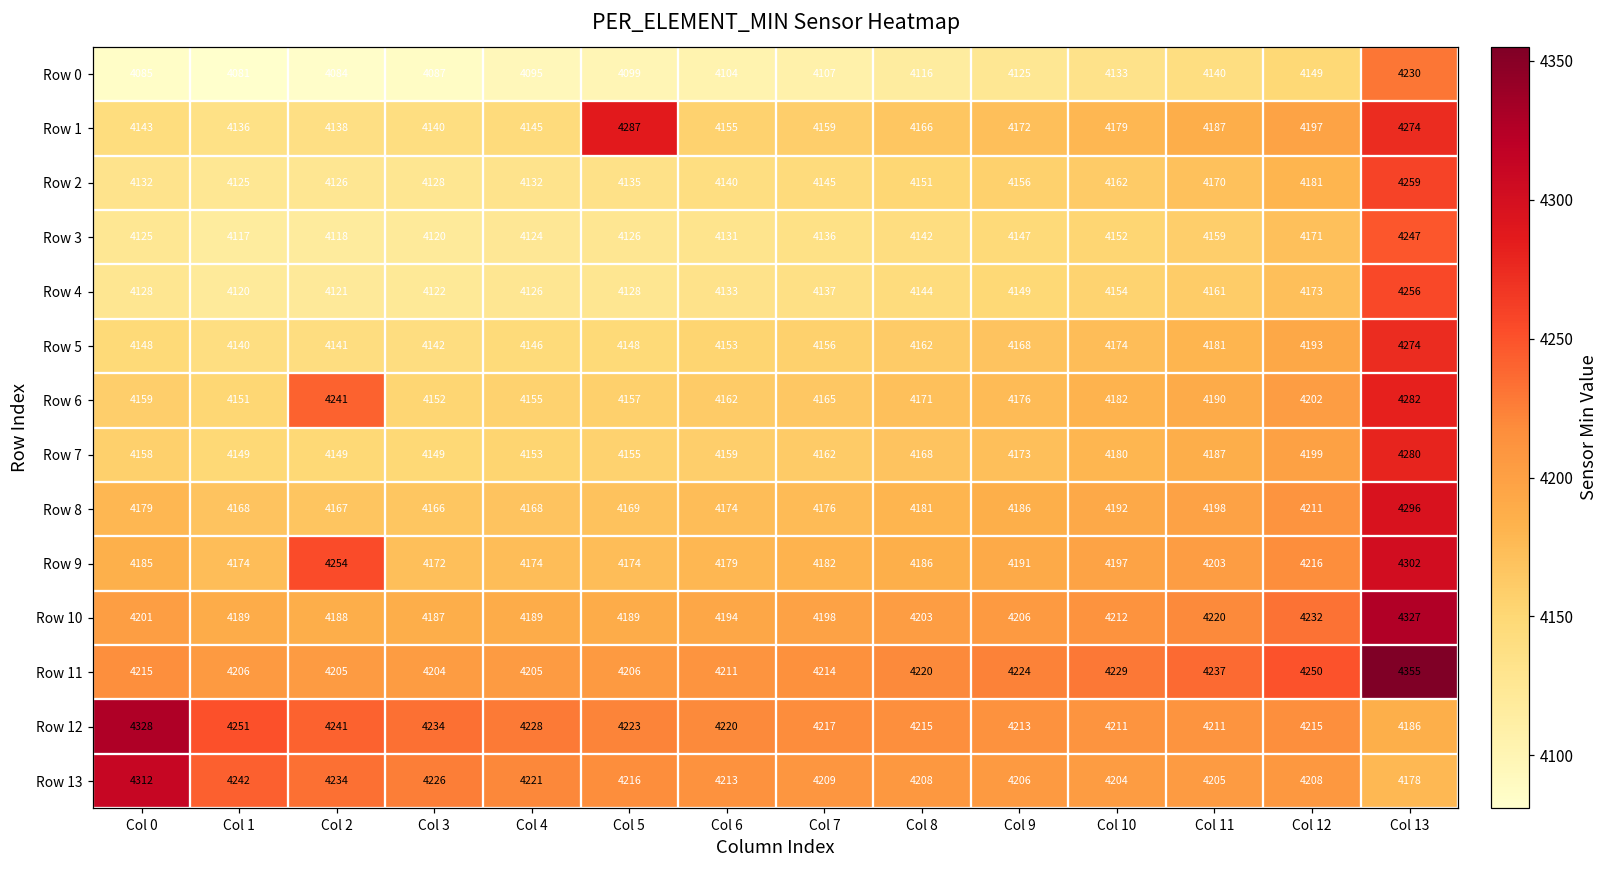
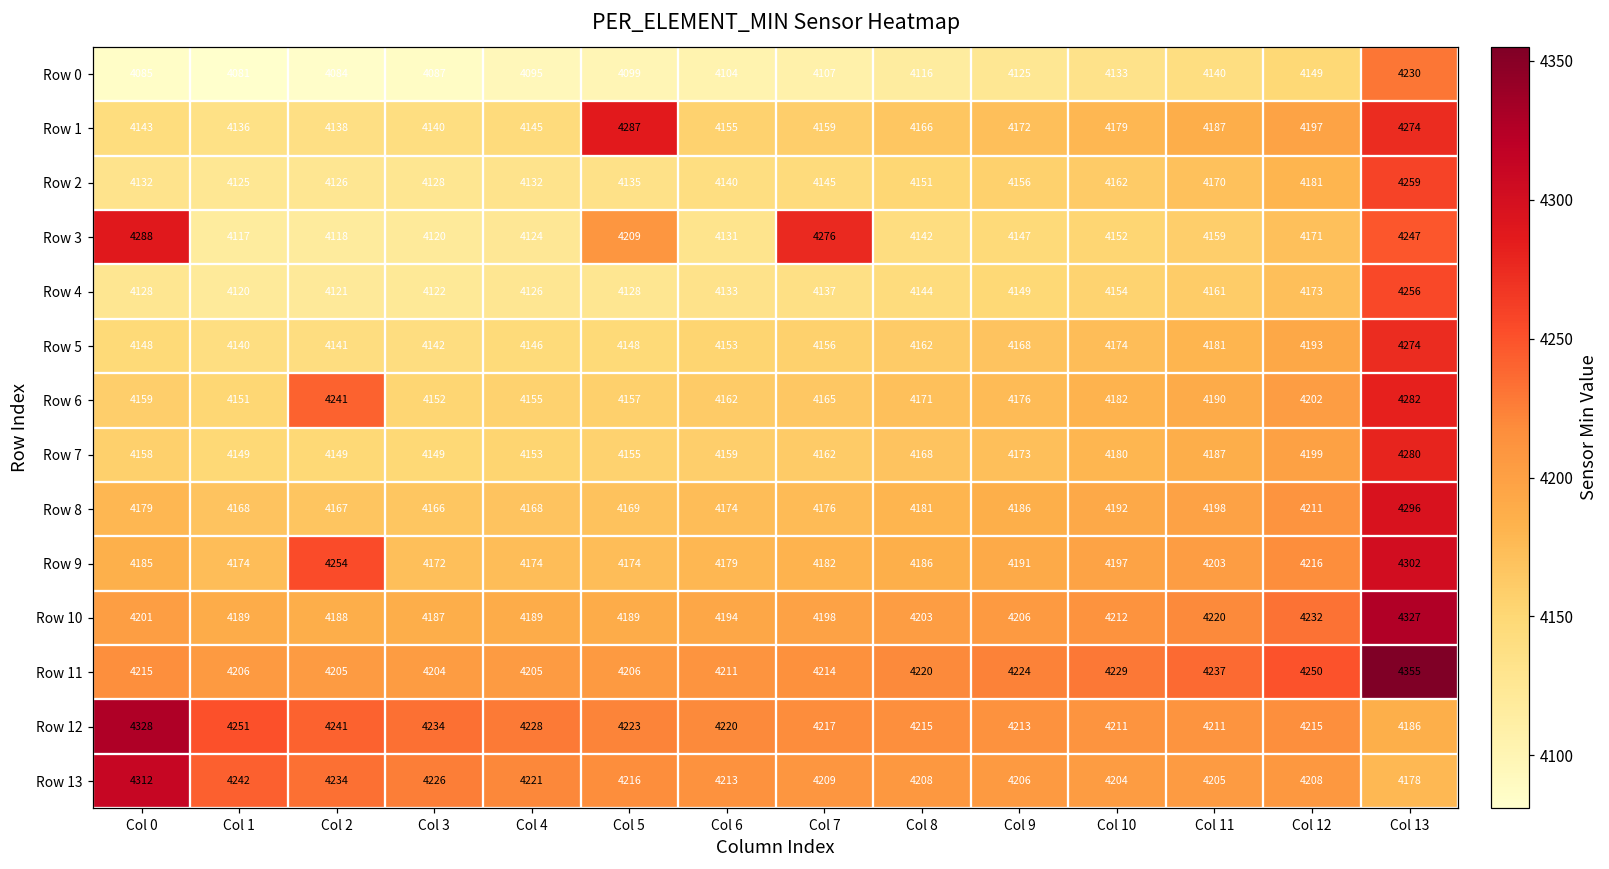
Row 3, Col 0: 4125 -> 4288
Row 3, Col 5: 4126 -> 4209
Row 3, Col 7: 4136 -> 4276
